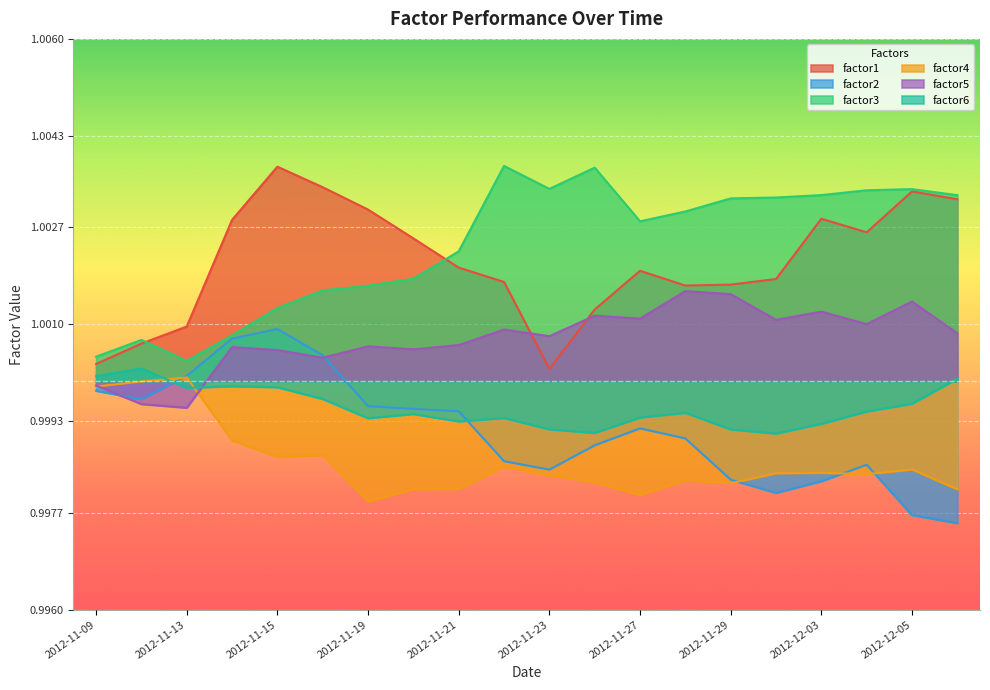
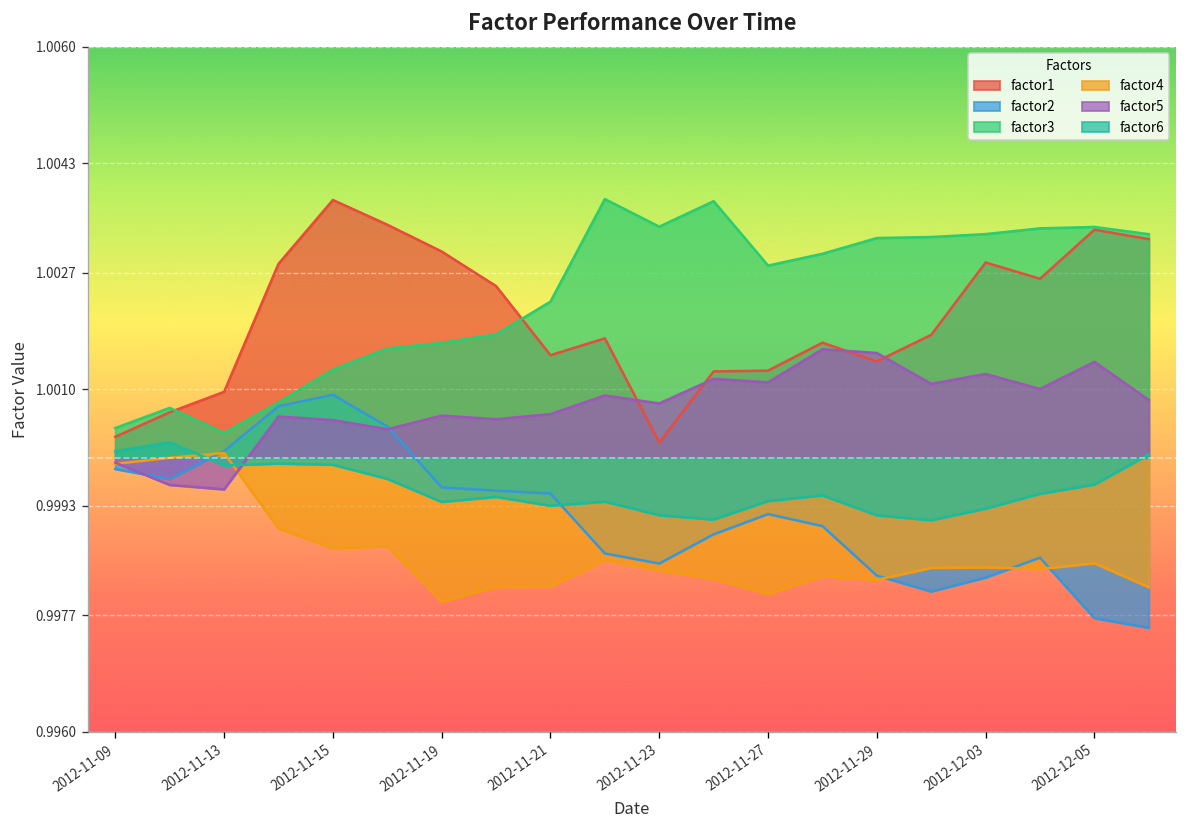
factor1, 2012-11-21: 1.0020 -> 1.0015
factor1, 2012-11-27: 1.0019 -> 1.0013
factor1, 2012-11-29: 1.0017 -> 1.0014
